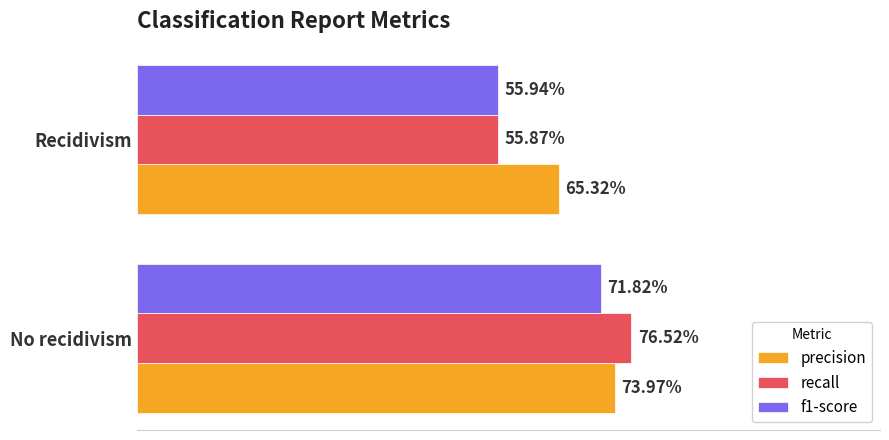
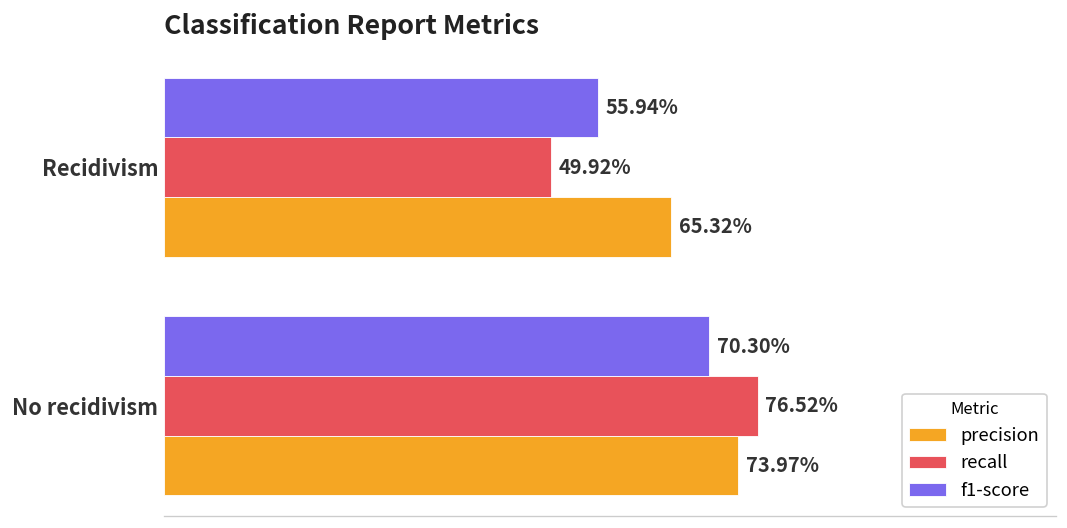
recall, Recidivism: 55.87% -> 49.92%
f1-score, No recidivism: 71.82% -> 70.30%
